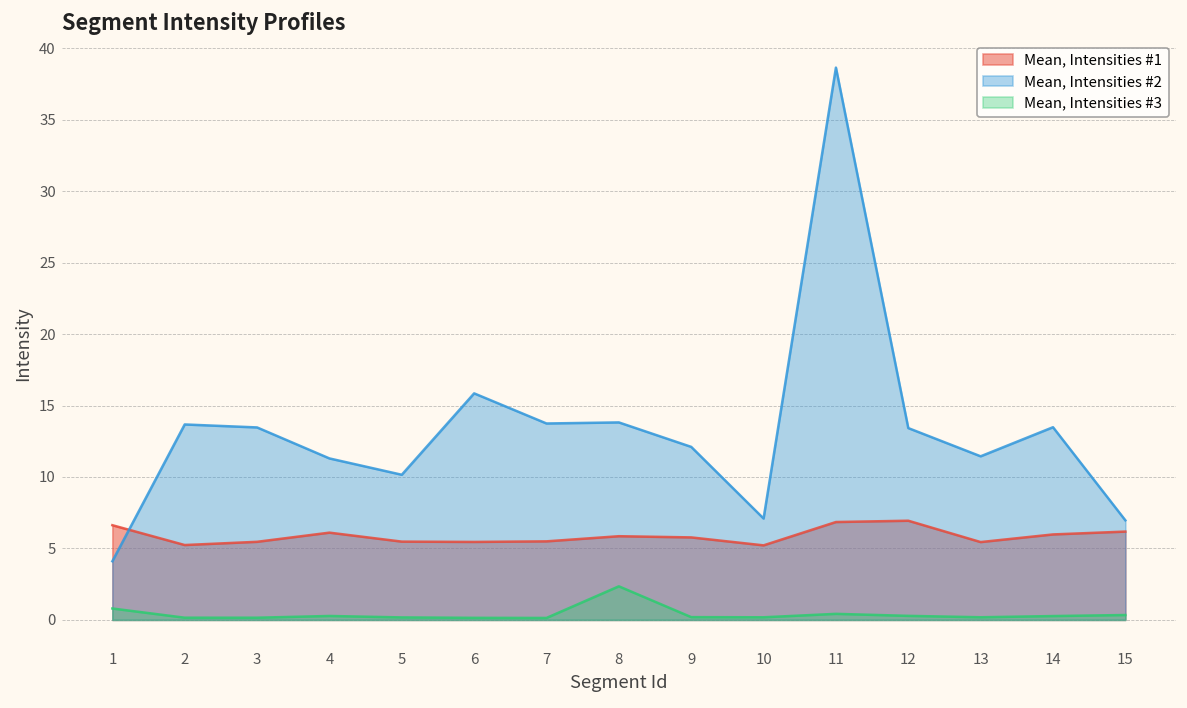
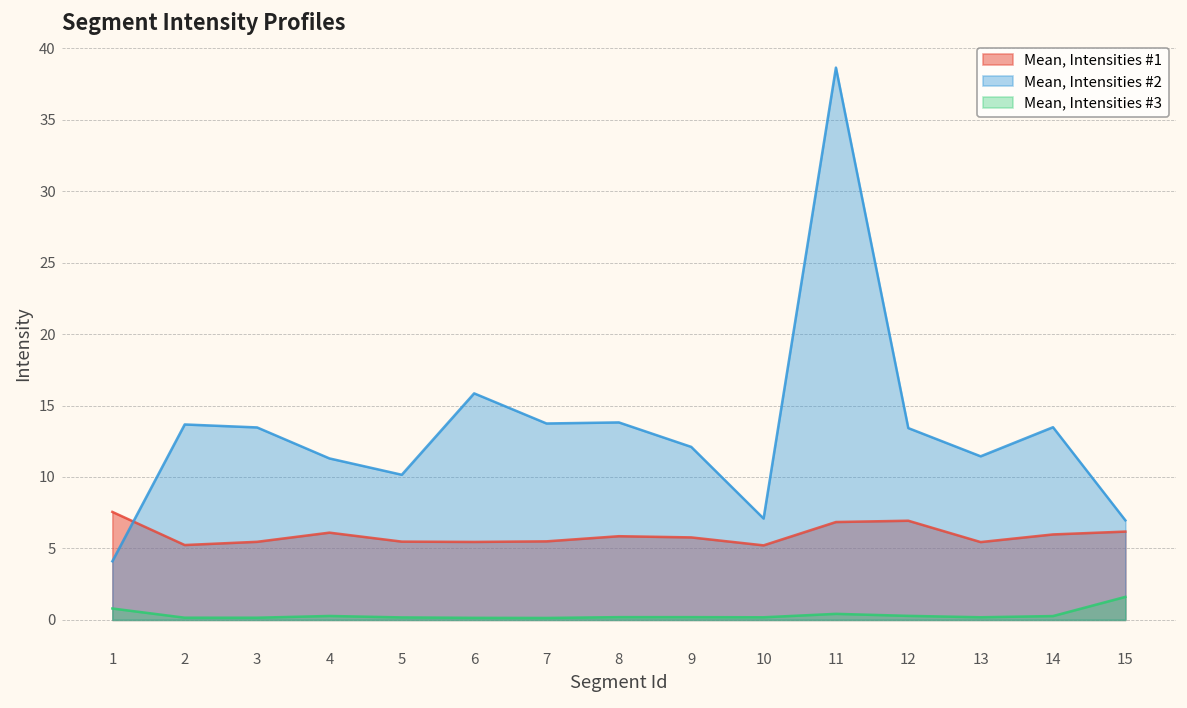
Mean, Intensities #1, 1: 6.6 -> 7.6
Mean, Intensities #3, 8: 2.3 -> 0.2
Mean, Intensities #3, 15: 0.3 -> 1.6
